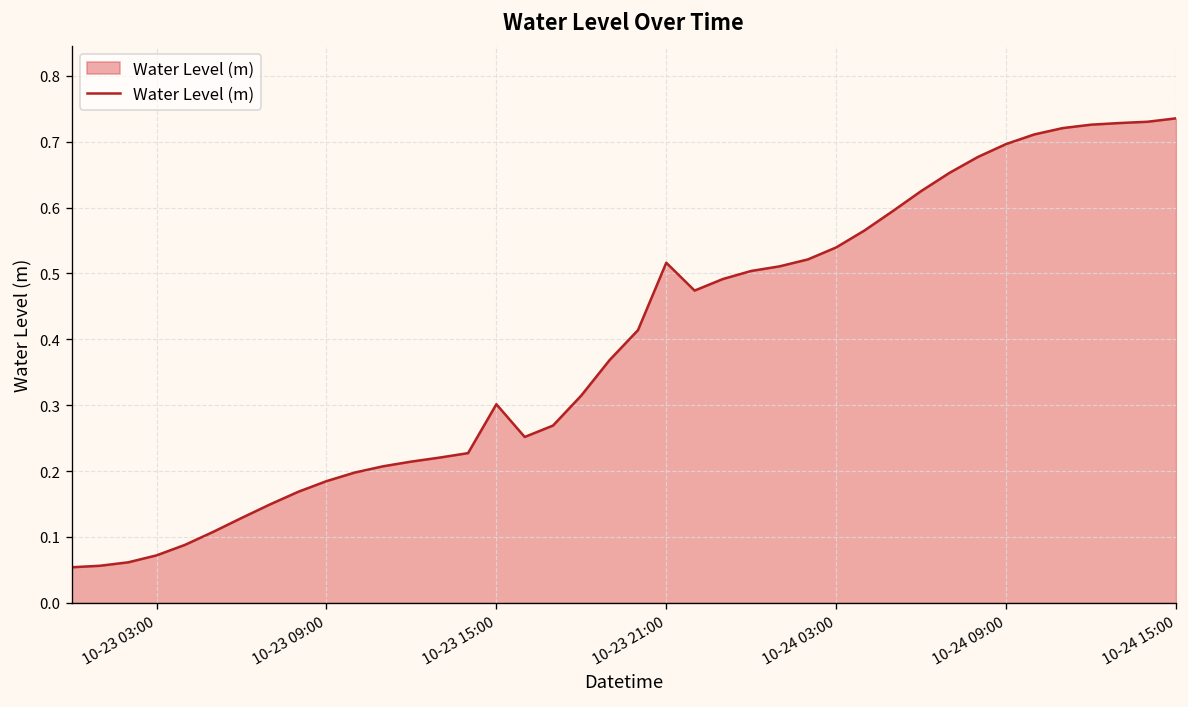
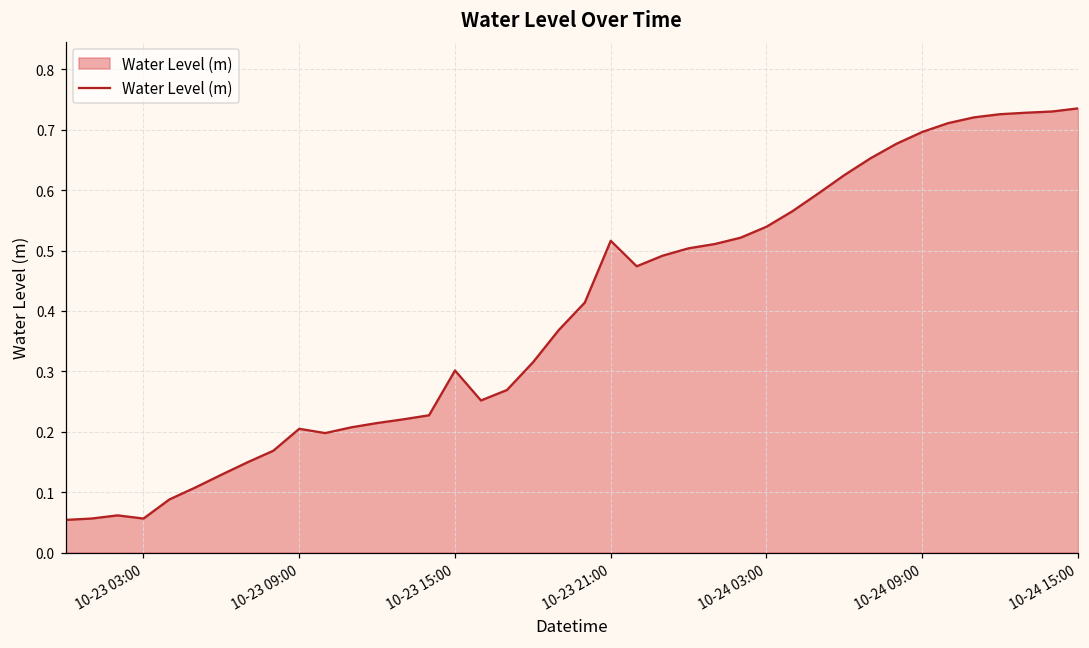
10-23 03:00: 0.07 -> 0.06
10-23 09:00: 0.18 -> 0.20
